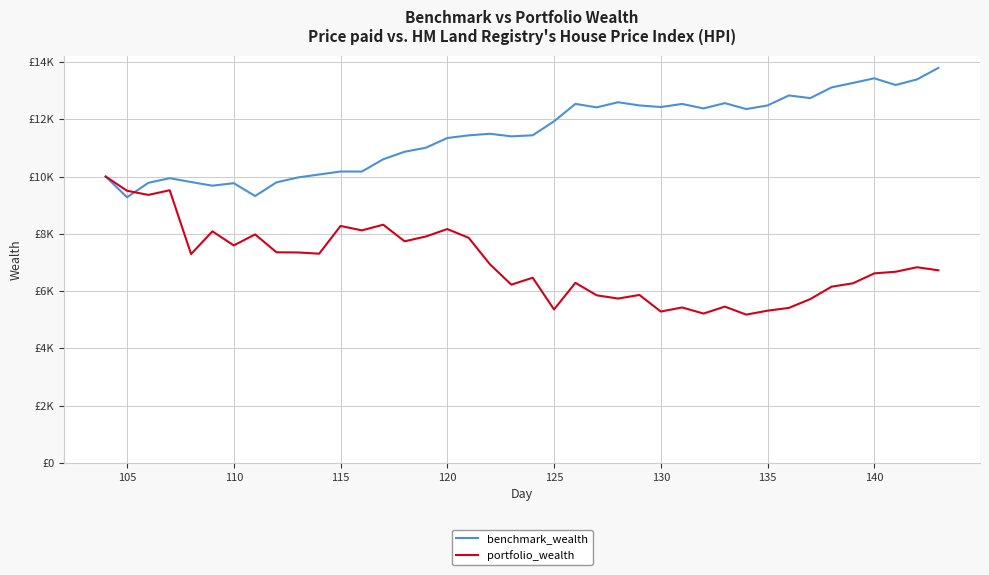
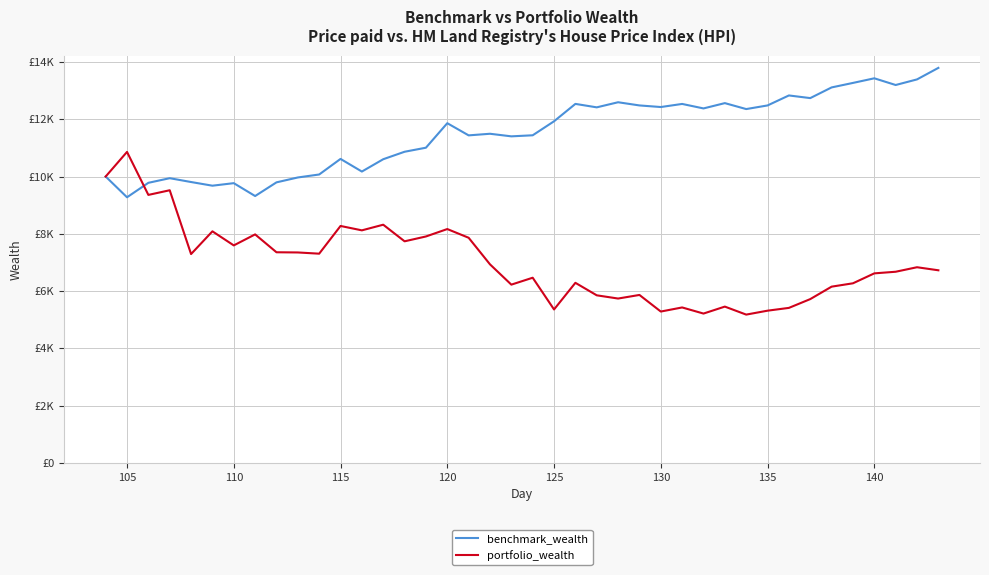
portfolio_wealth, 105: £9500 -> £10900
benchmark_wealth, 115: £10200 -> £10600
benchmark_wealth, 120: £11300 -> £11900
